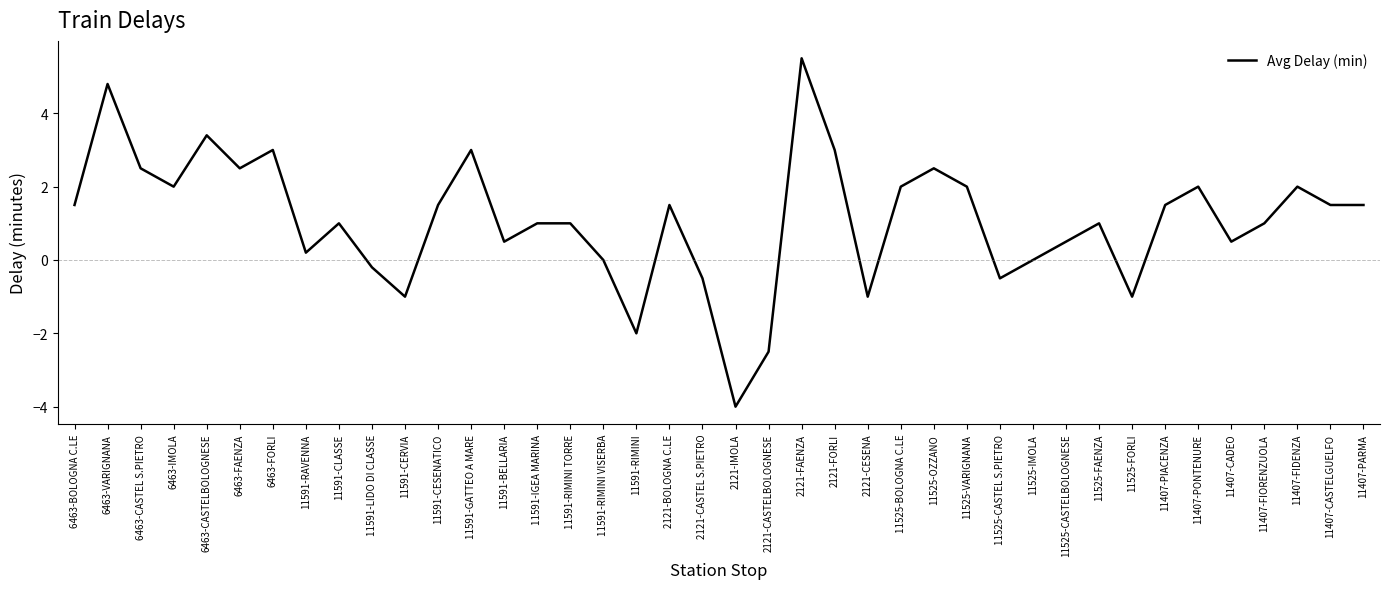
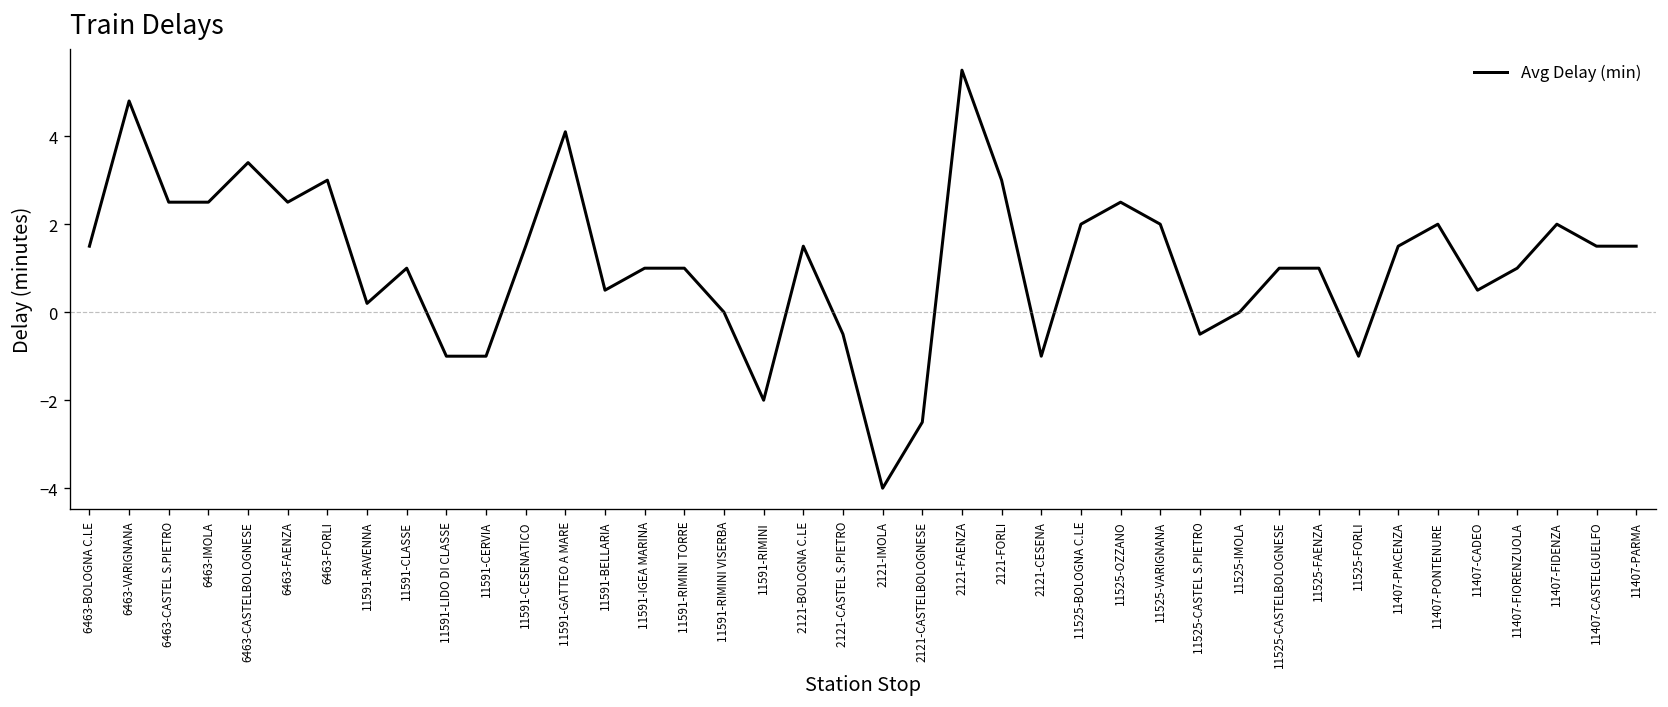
6463-IMOLA: 2.0 -> 2.5
11591-LIDO DI CLASSE: -0.2 -> -1.0
11591-GATTEO A MARE: 3.0 -> 4.1
11525-CASTELBOLOGNESE: 0.5 -> 1.0
